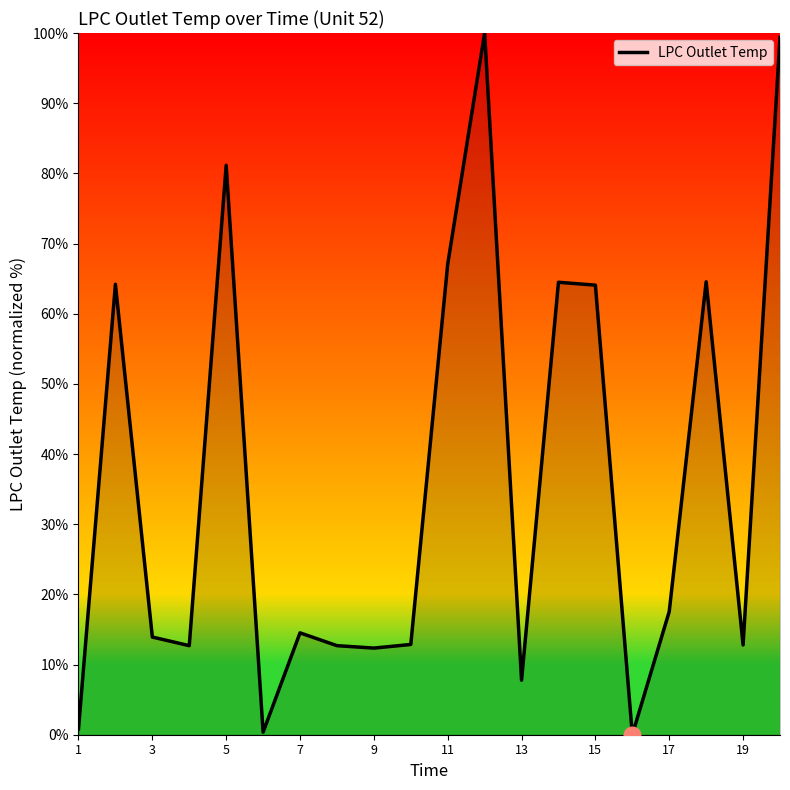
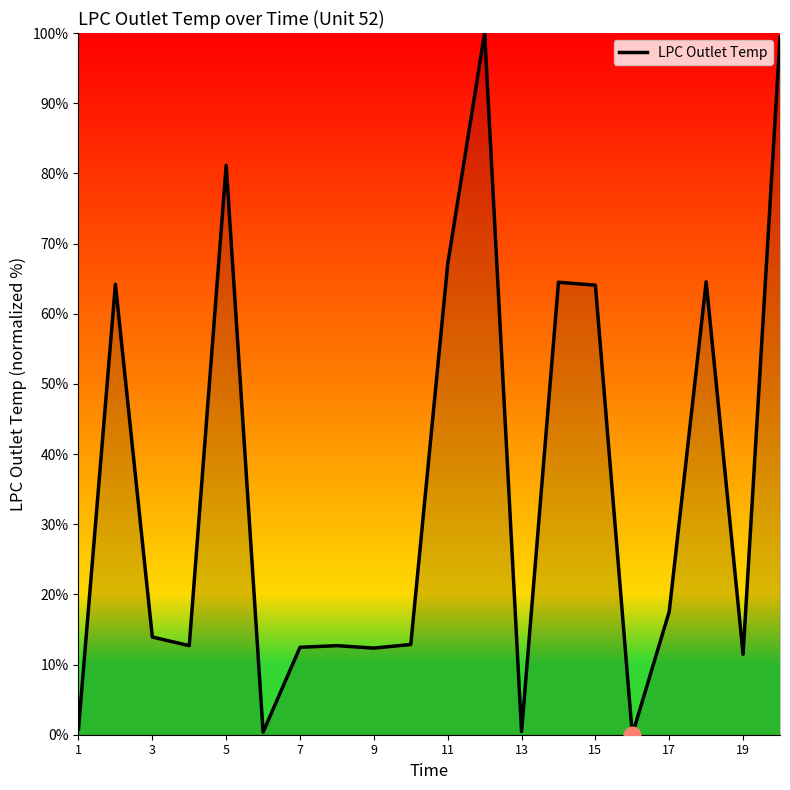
LPC Outlet Temp, 7: 15% -> 12%
LPC Outlet Temp, 13: 8% -> 0%
LPC Outlet Temp, 19: 13% -> 11%
